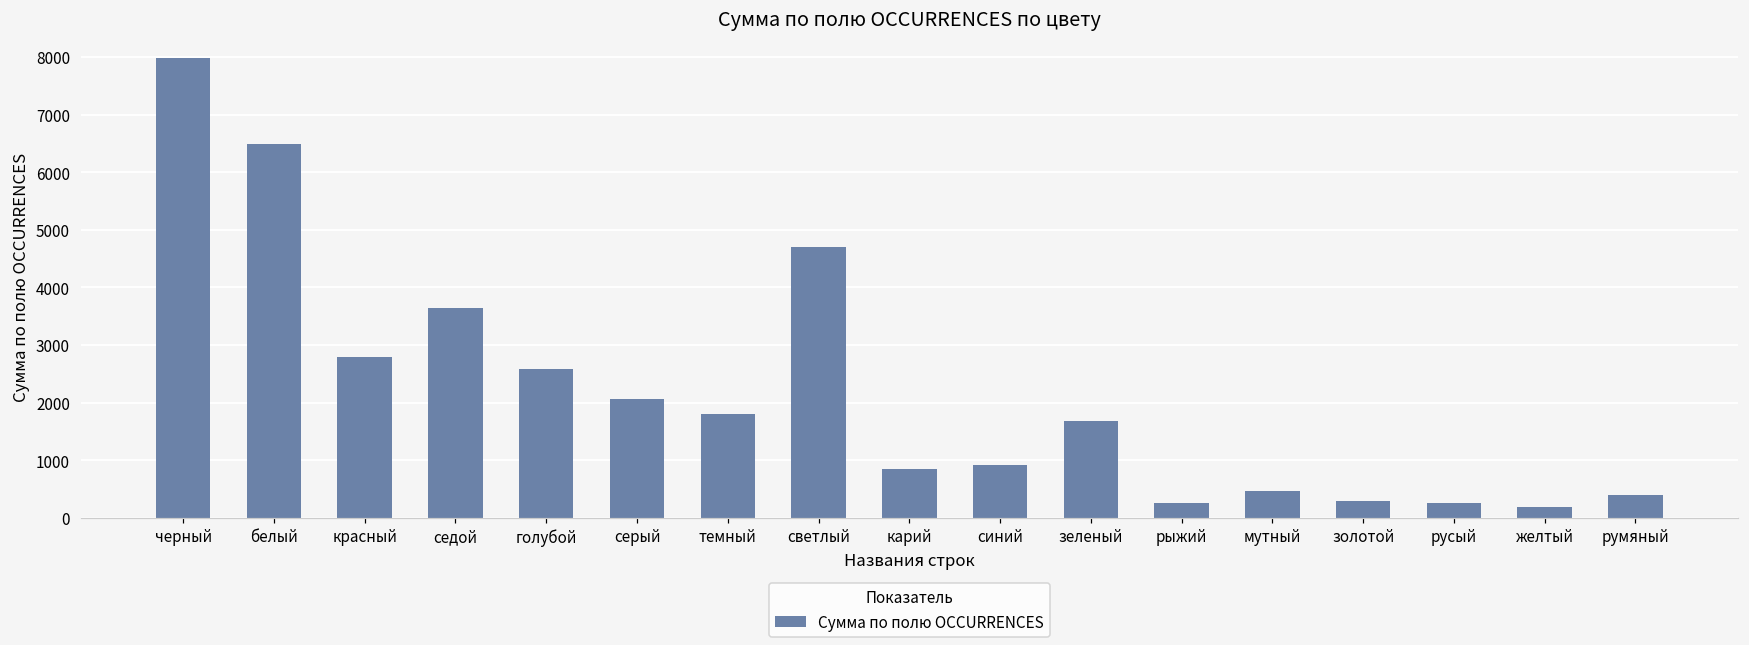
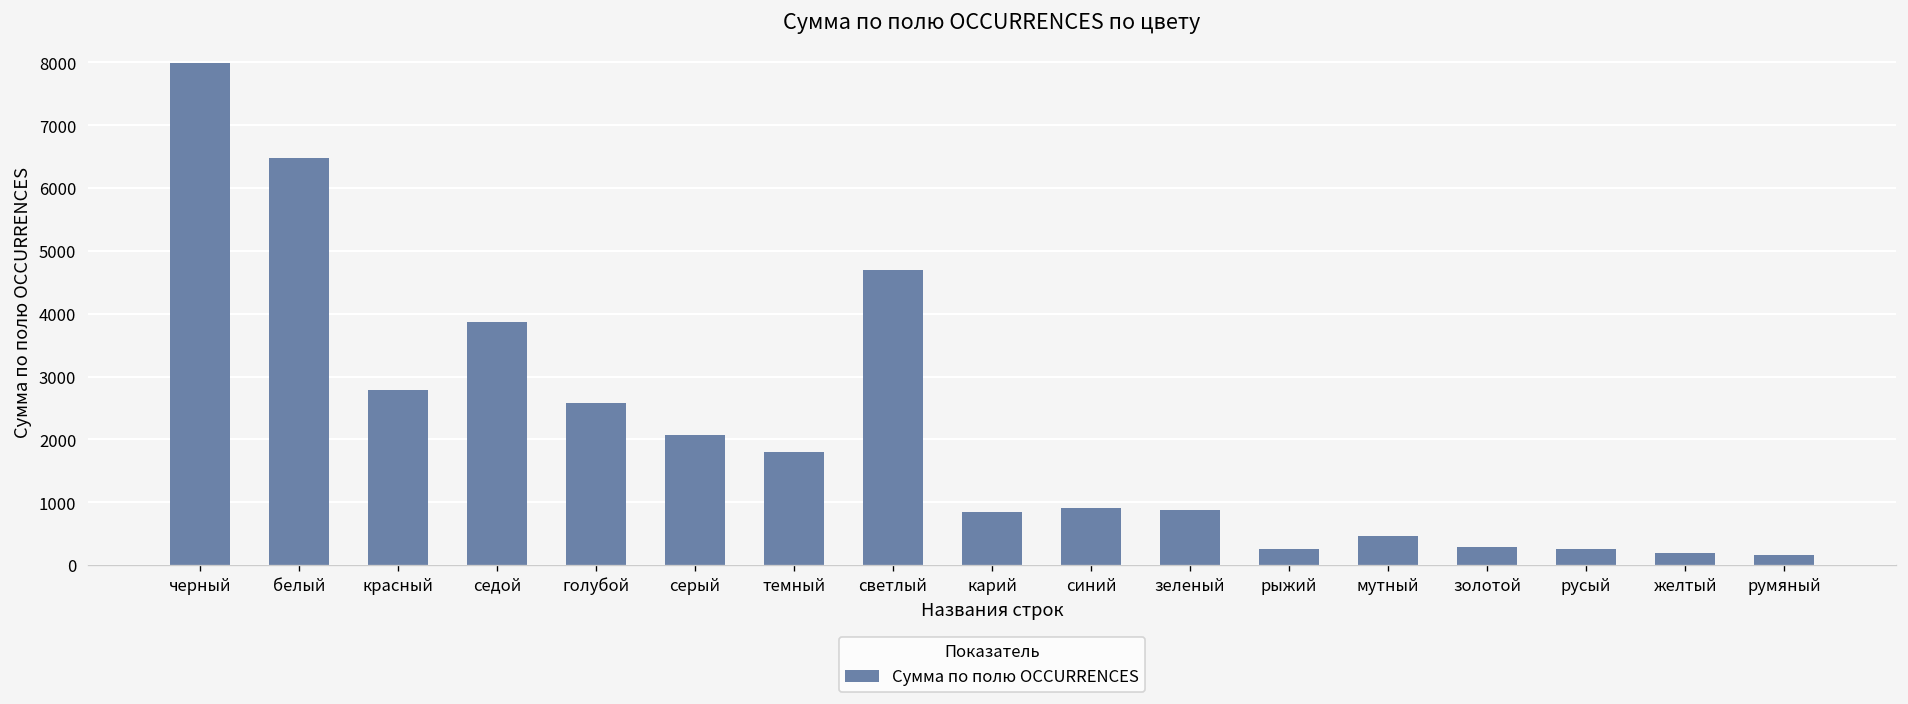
седой: 3600 -> 3900
зеленый: 1700 -> 900
румяный: 400 -> 200
